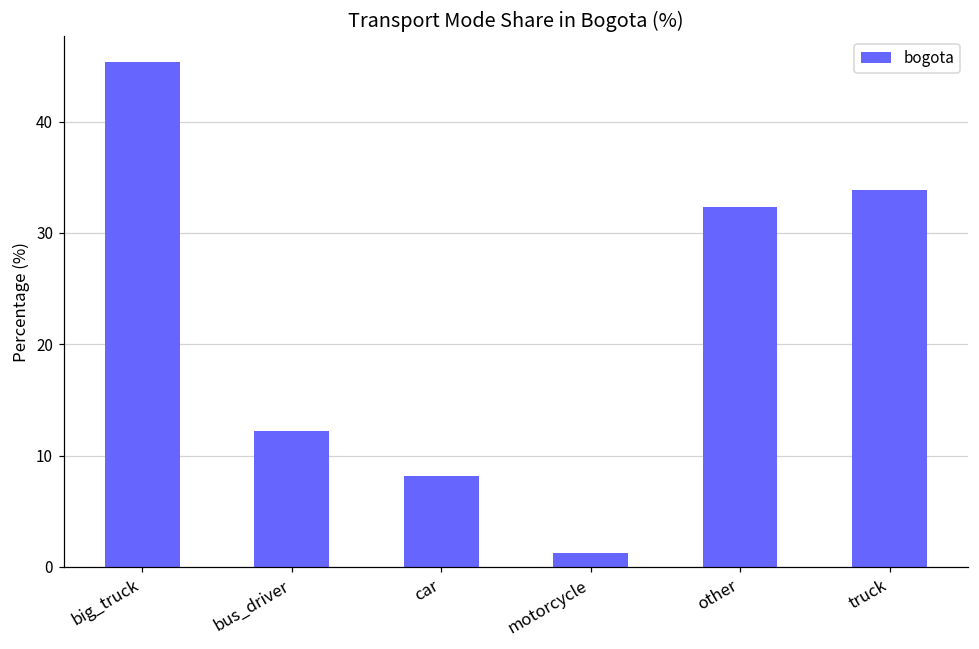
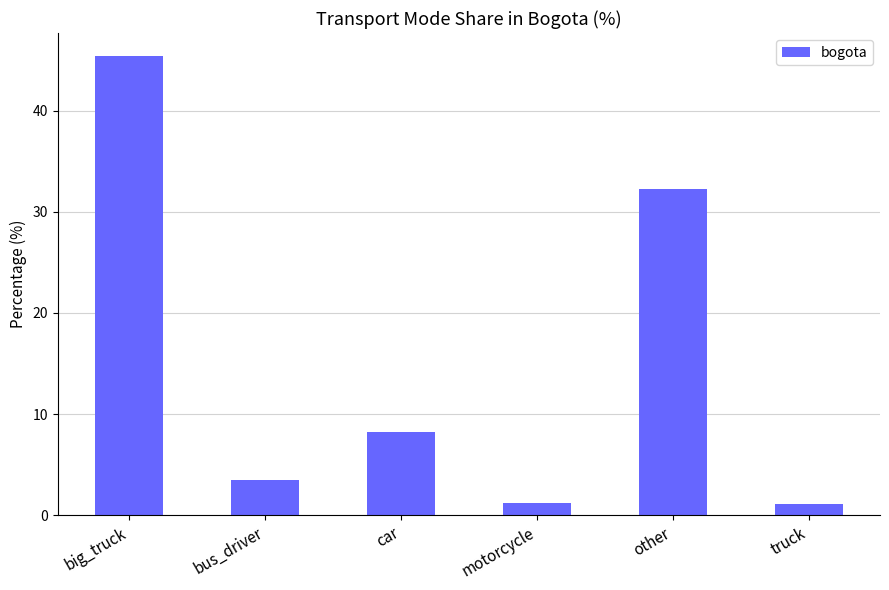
bus_driver: 12.2 -> 3.5
truck: 33.9 -> 1.1
